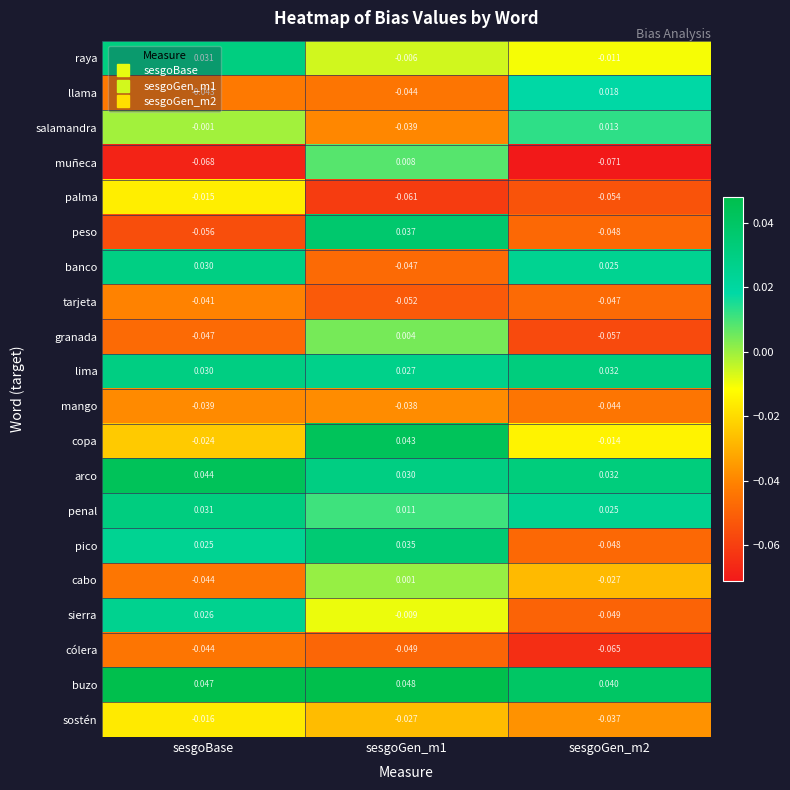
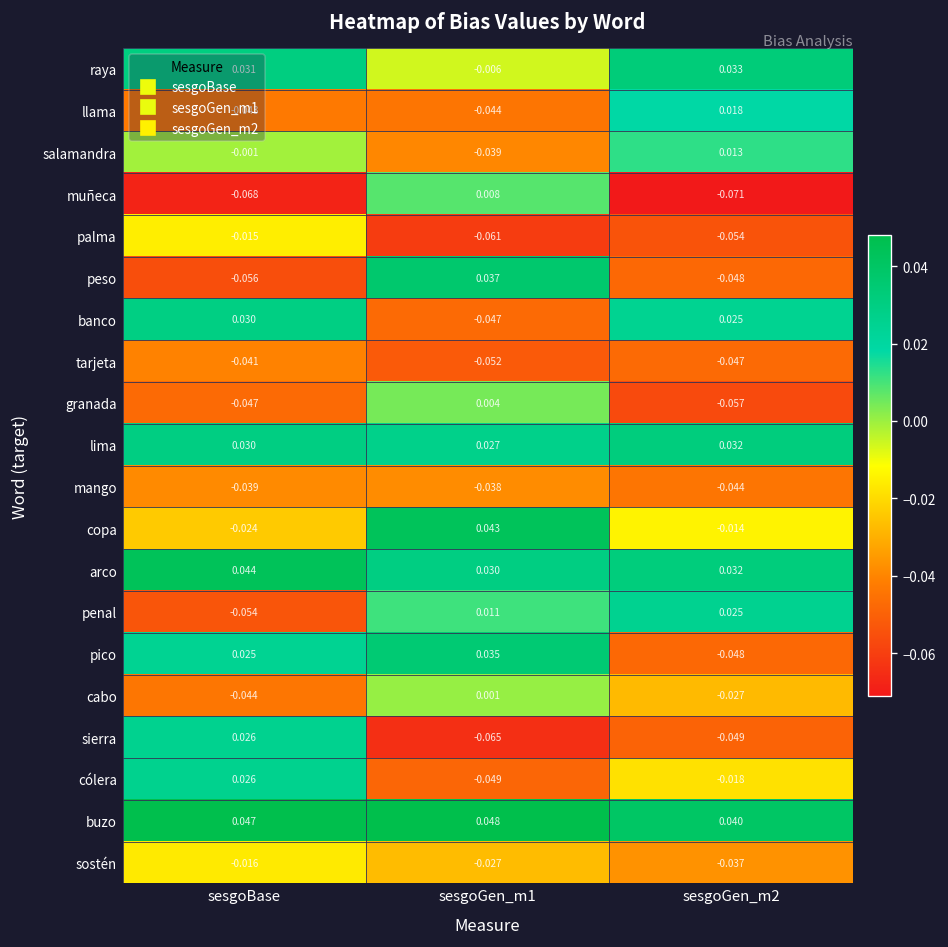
raya, sesgoGen_m2: -0.011 -> 0.033
penal, sesgoBase: 0.031 -> -0.054
sierra, sesgoGen_m1: -0.009 -> -0.065
cólera, sesgoBase: -0.044 -> 0.026
cólera, sesgoGen_m2: -0.065 -> -0.018
